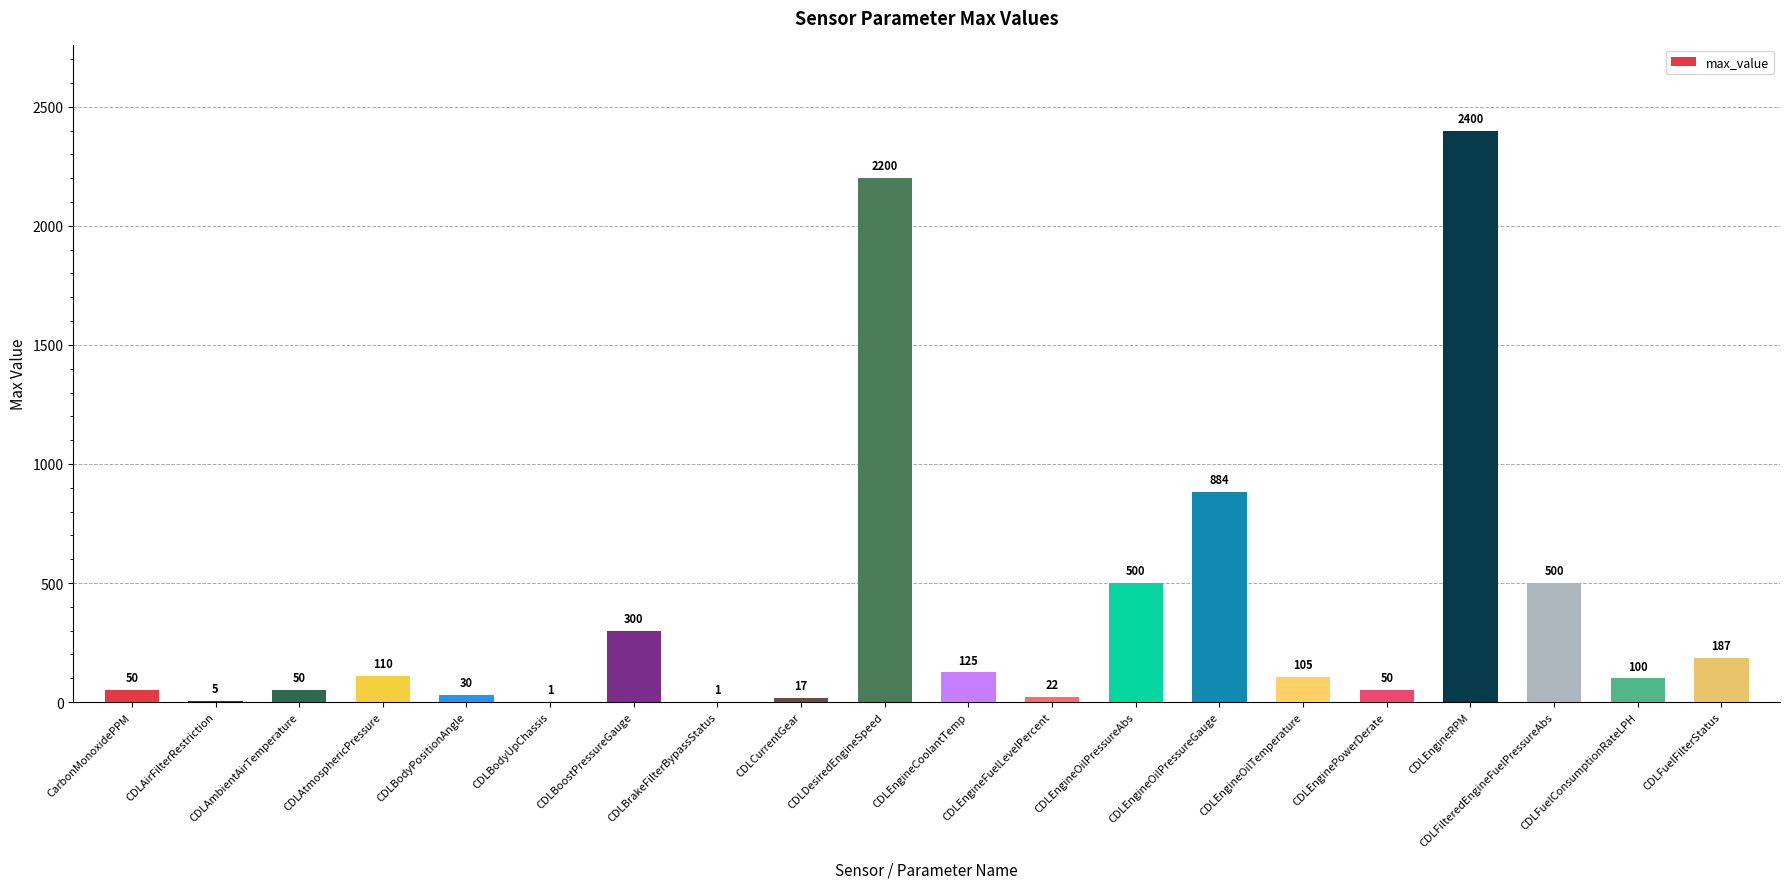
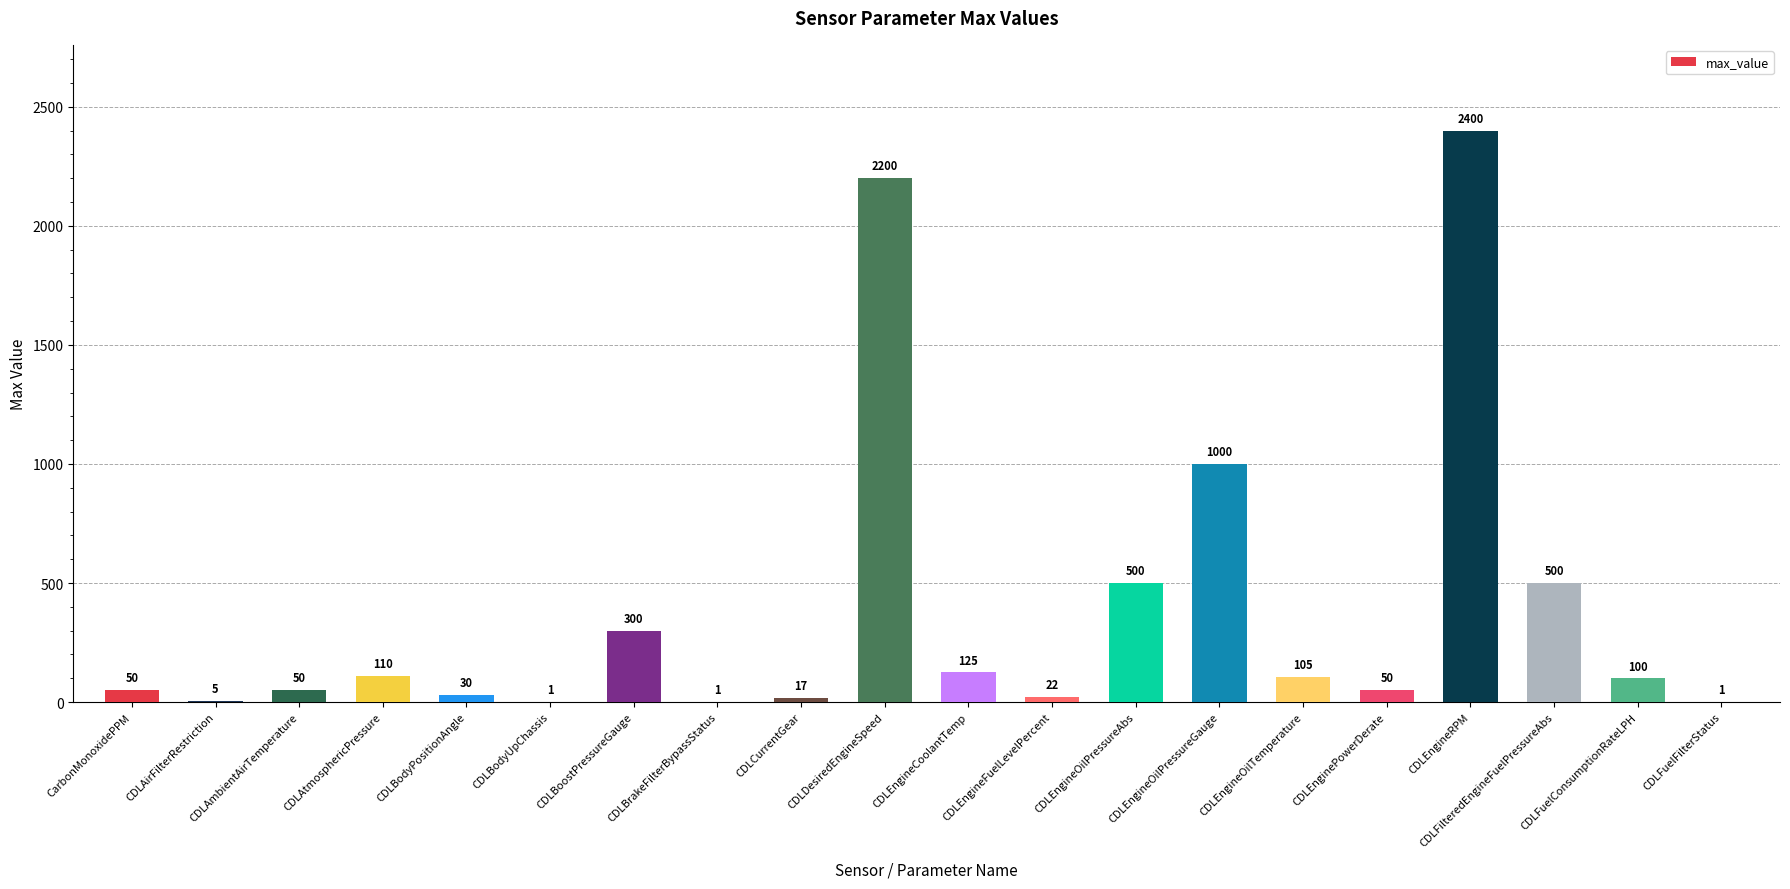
CDLEngineOilPressureGauge: 884 -> 1000
CDLFuelFilterStatus: 187 -> 1
